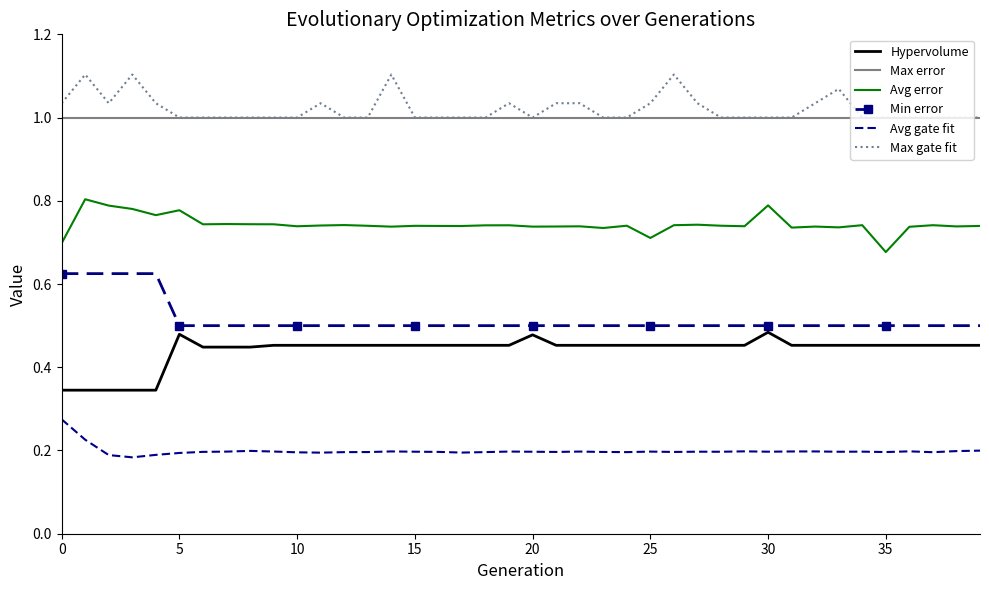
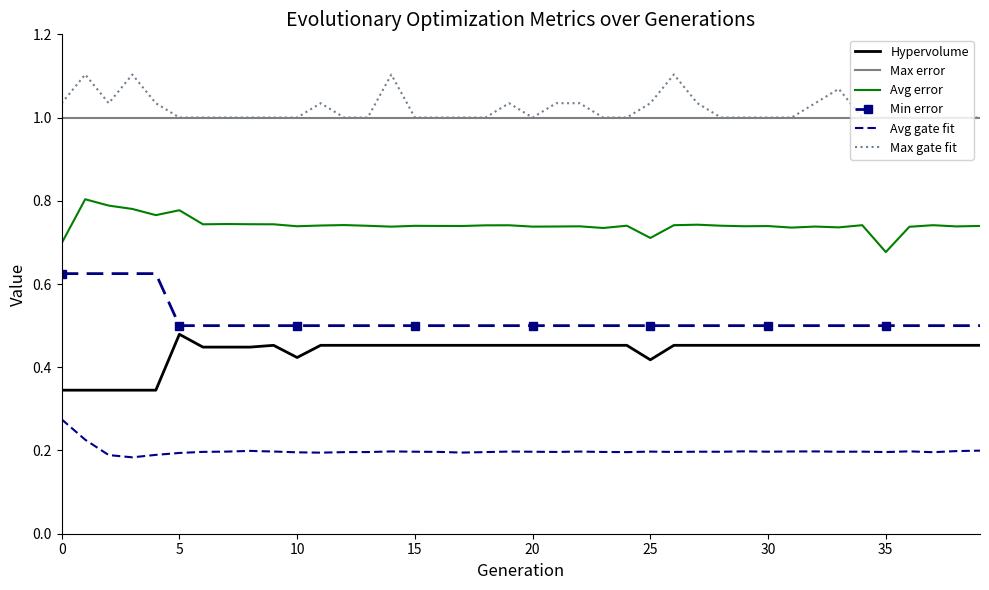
Hypervolume, 10: 0.45 -> 0.42
Hypervolume, 20: 0.48 -> 0.45
Hypervolume, 25: 0.45 -> 0.42
Hypervolume, 30: 0.48 -> 0.45
Avg error, 30: 0.79 -> 0.74
